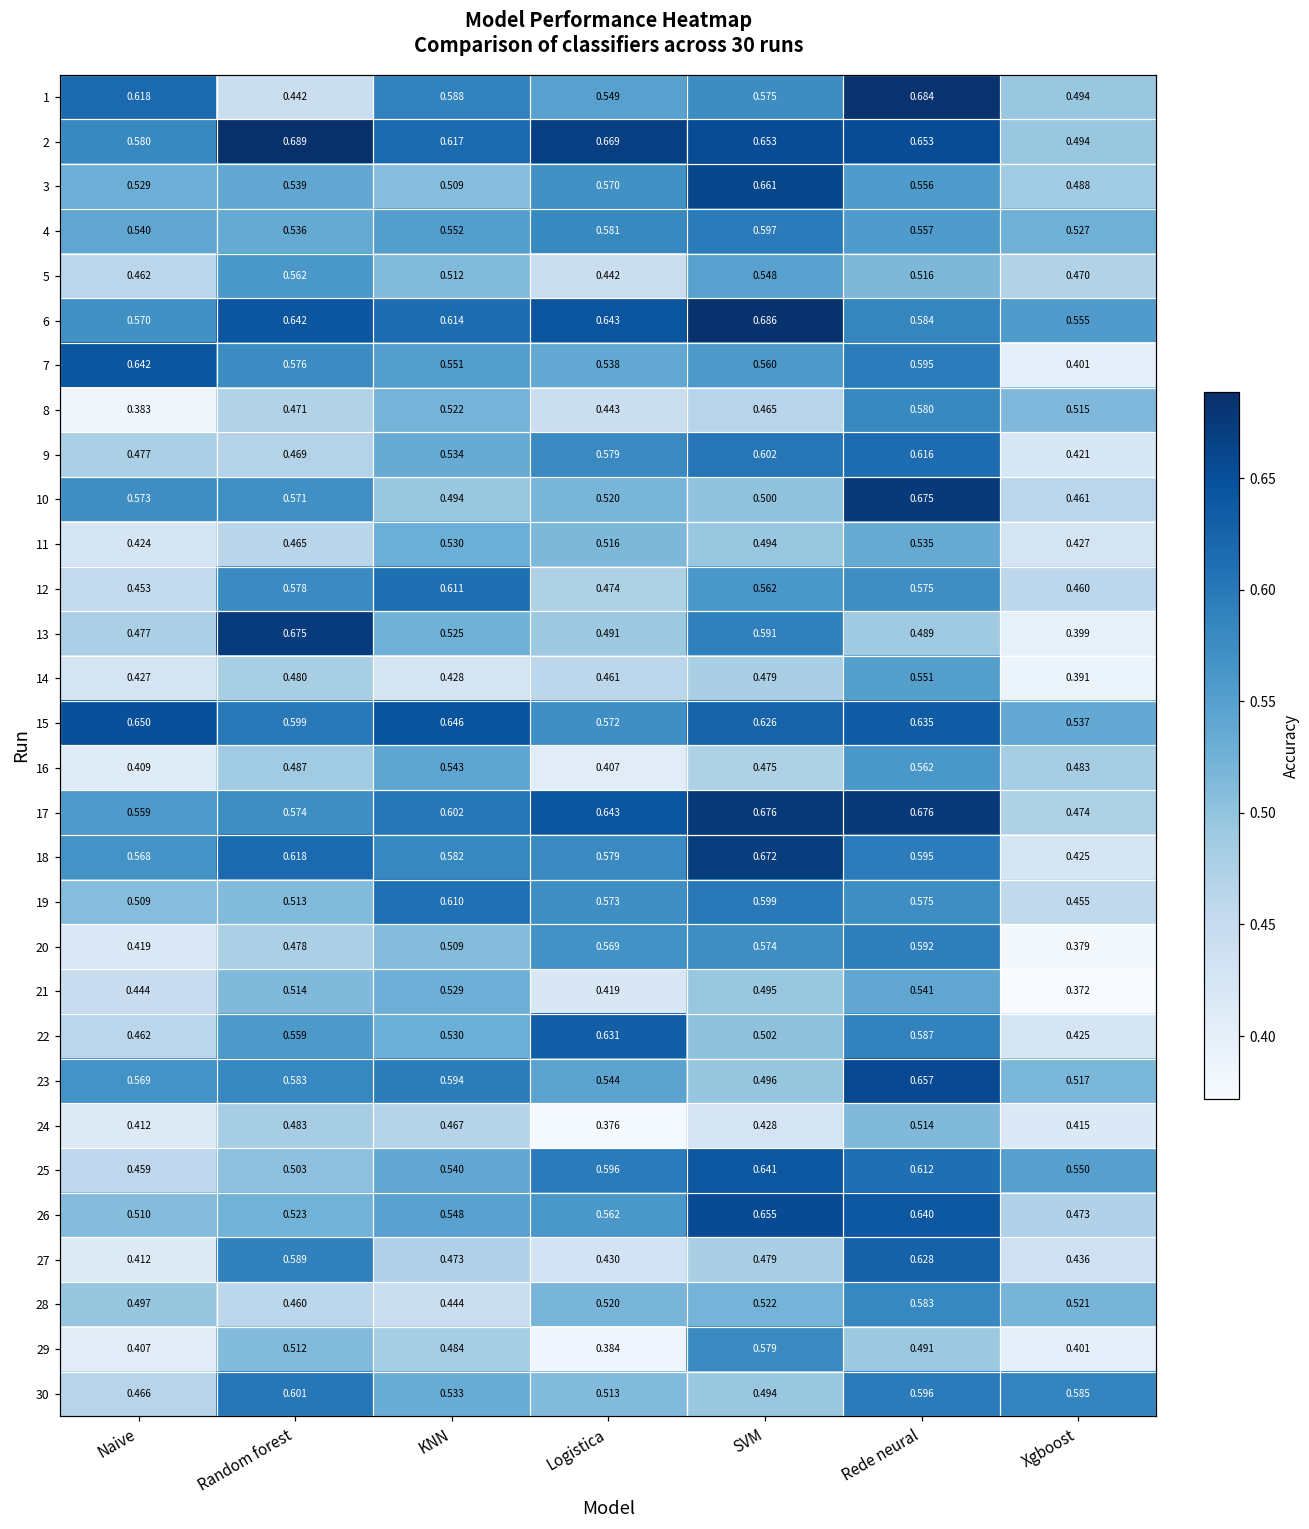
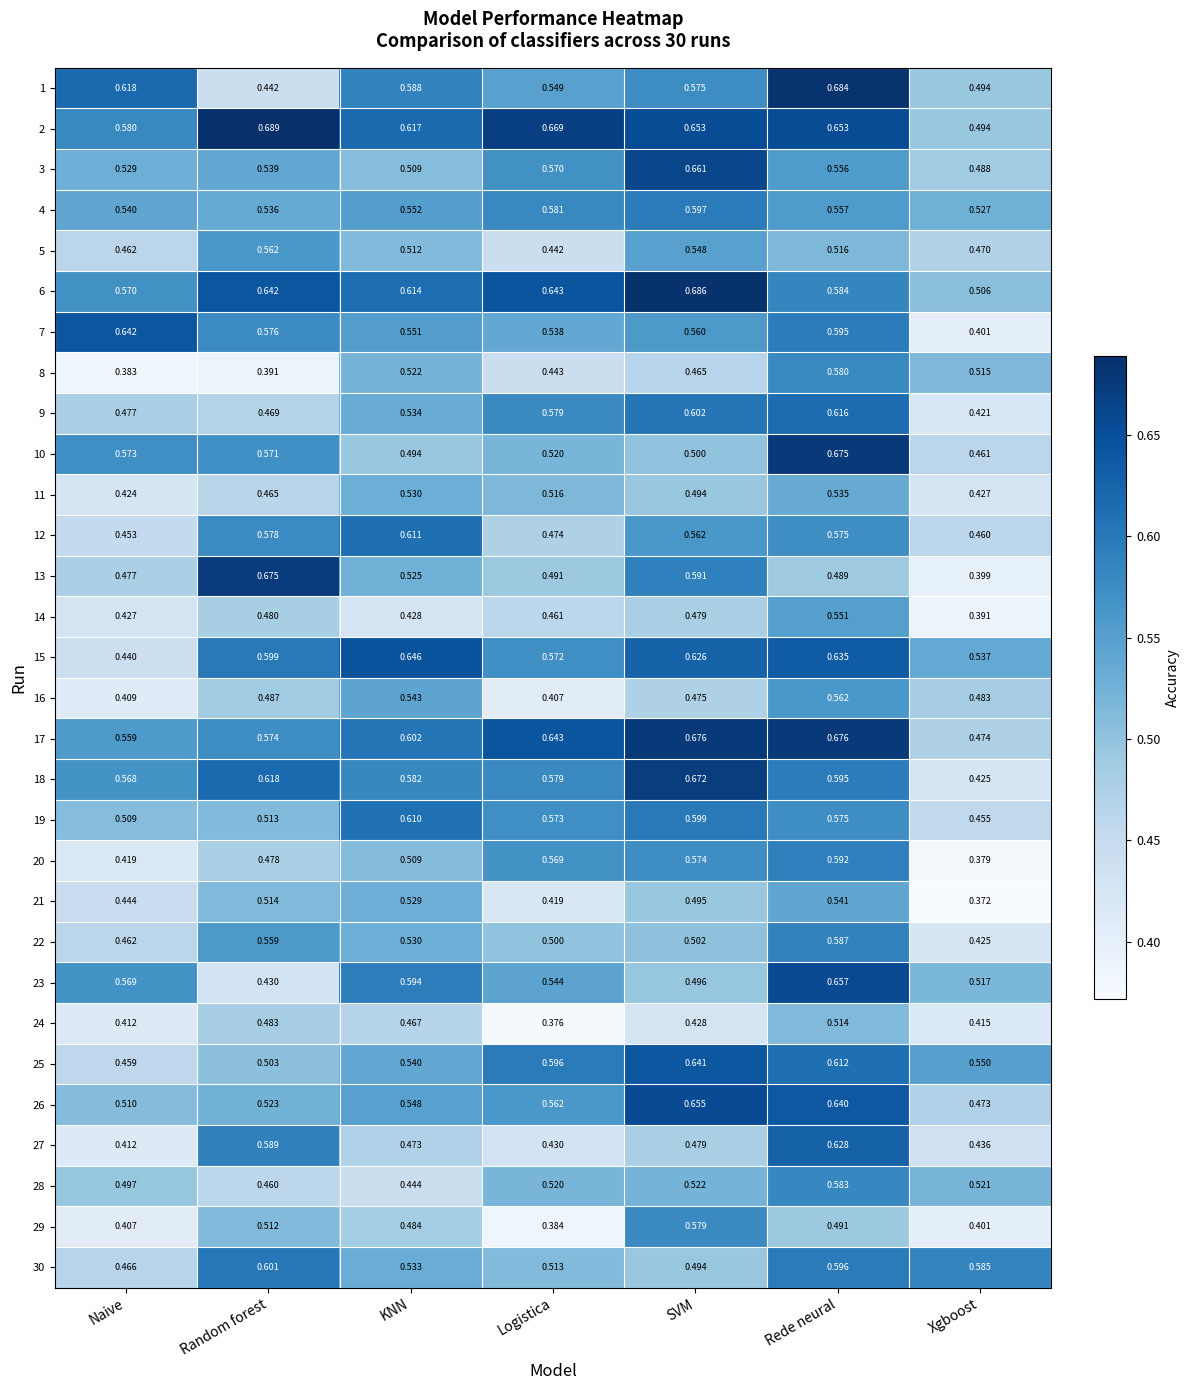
6, Xgboost: 0.555 -> 0.506
8, Random forest: 0.471 -> 0.391
15, Naive: 0.650 -> 0.440
22, Logistica: 0.631 -> 0.500
23, Random forest: 0.583 -> 0.430
